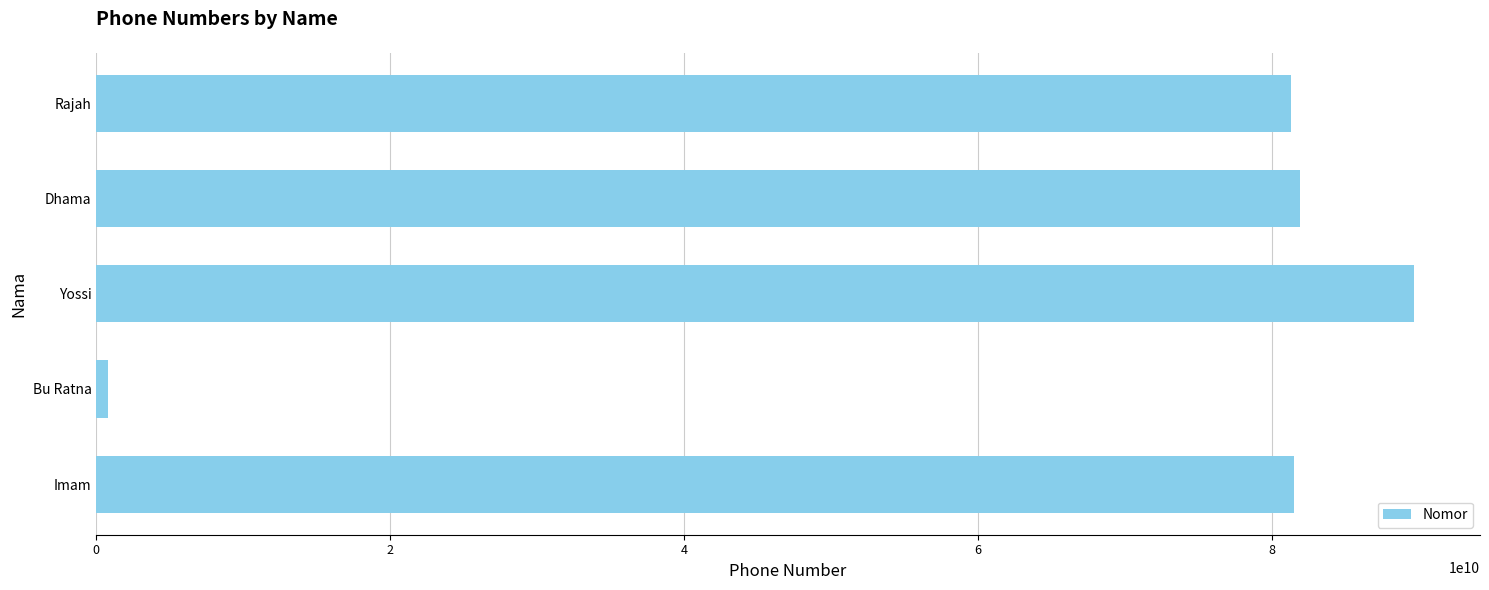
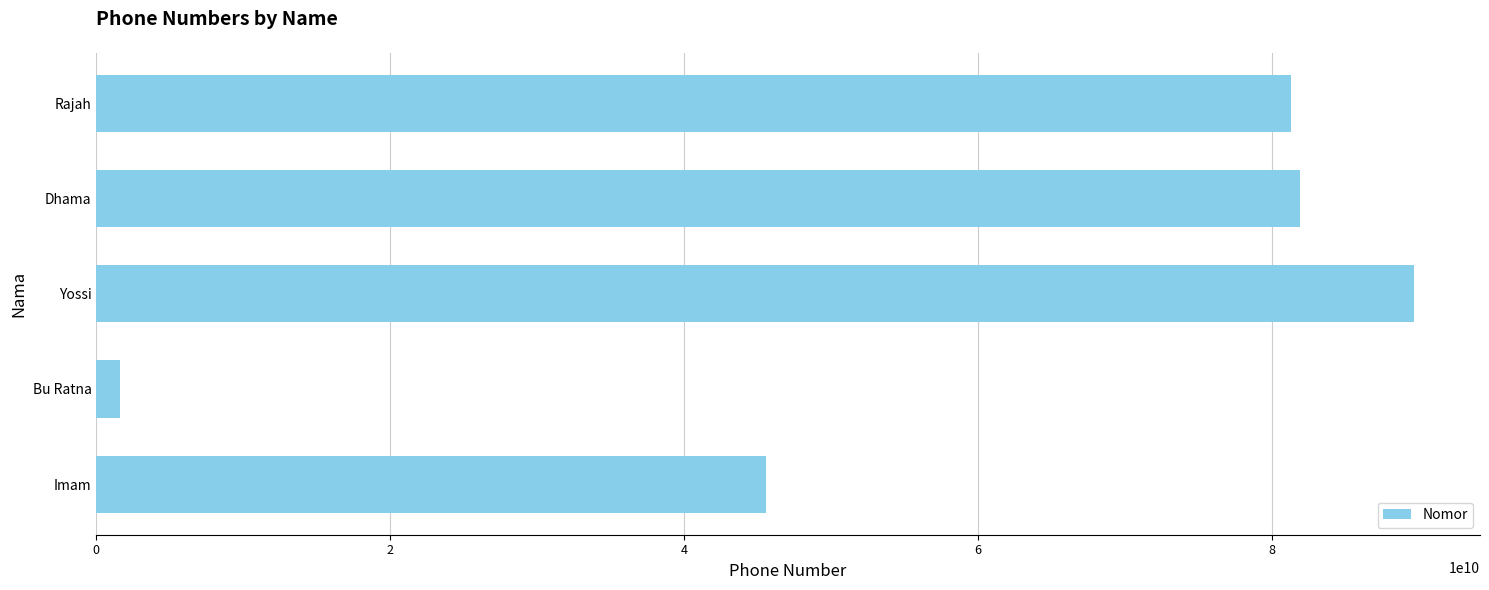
Bu Ratna: 800000000 -> 1600000000
Imam: 81500000000 -> 45500000000
